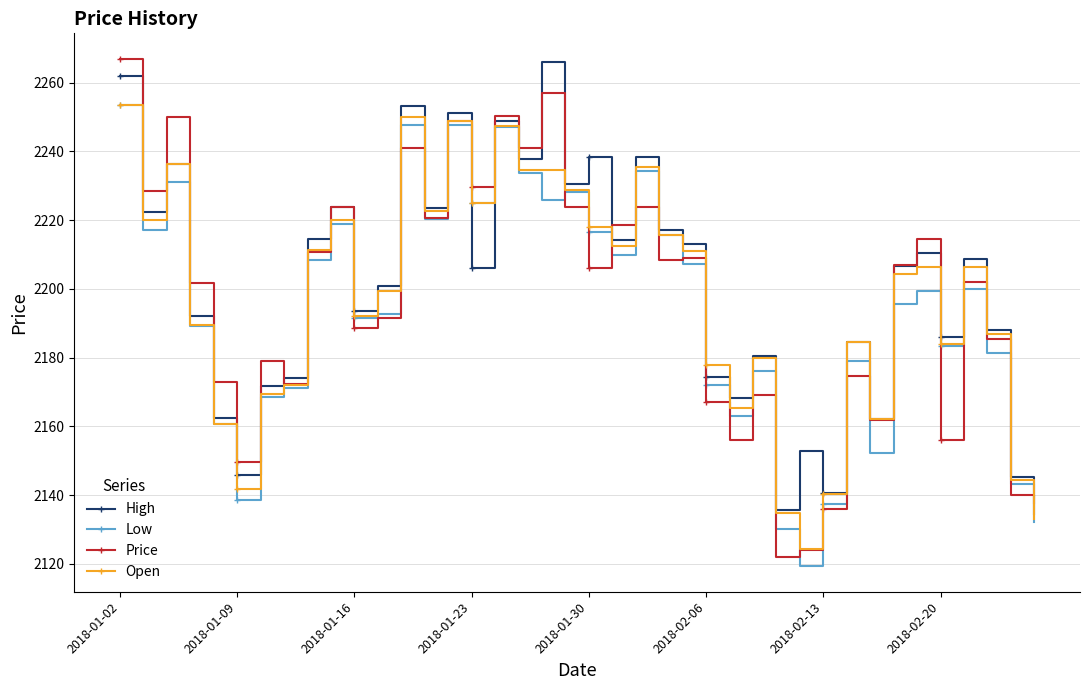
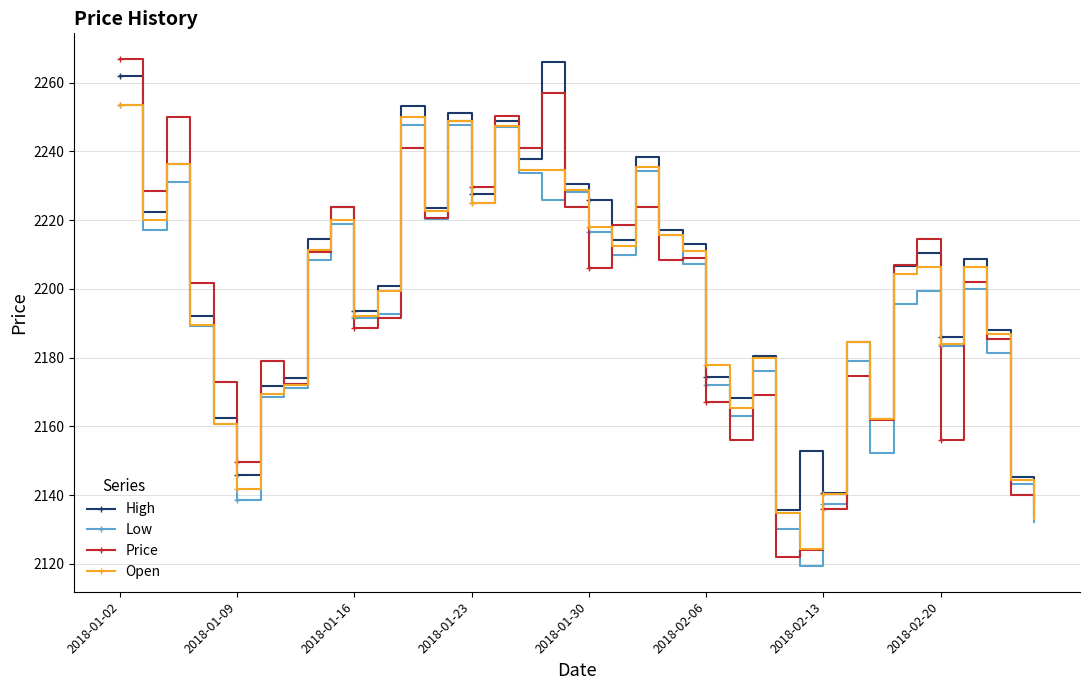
High, 2018-01-23: 2206 -> 2228
High, 2018-01-30: 2238 -> 2226
